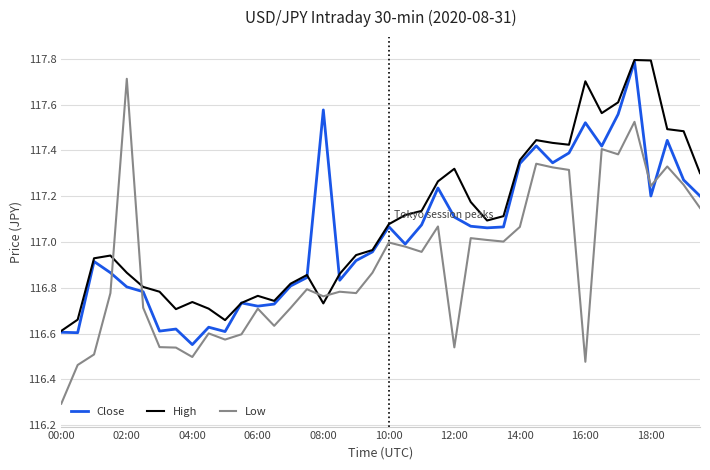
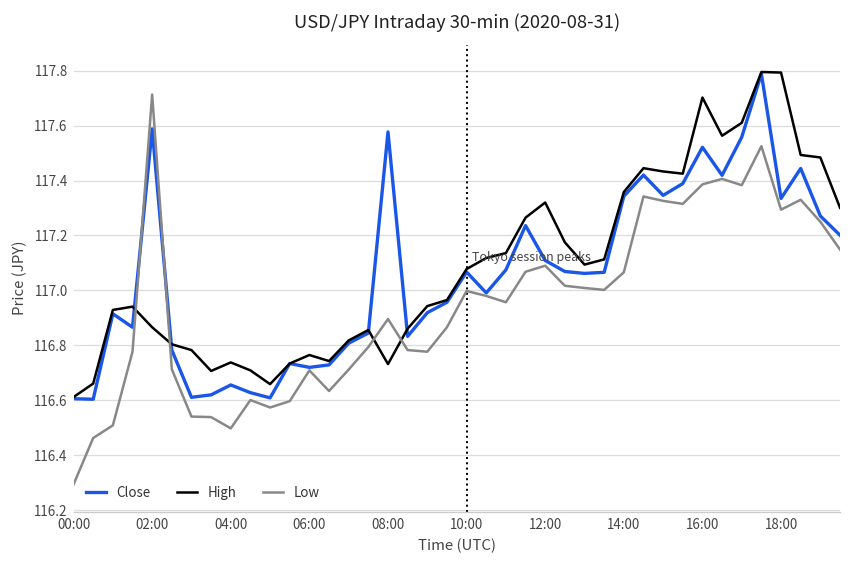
Close, 02:00: 116.80 -> 117.59
Close, 04:00: 116.55 -> 116.66
Low, 08:00: 116.76 -> 116.90
Low, 12:00: 116.54 -> 117.09
Low, 16:00: 116.48 -> 117.39
Close, 18:00: 117.20 -> 117.34
Low, 18:00: 117.25 -> 117.29
